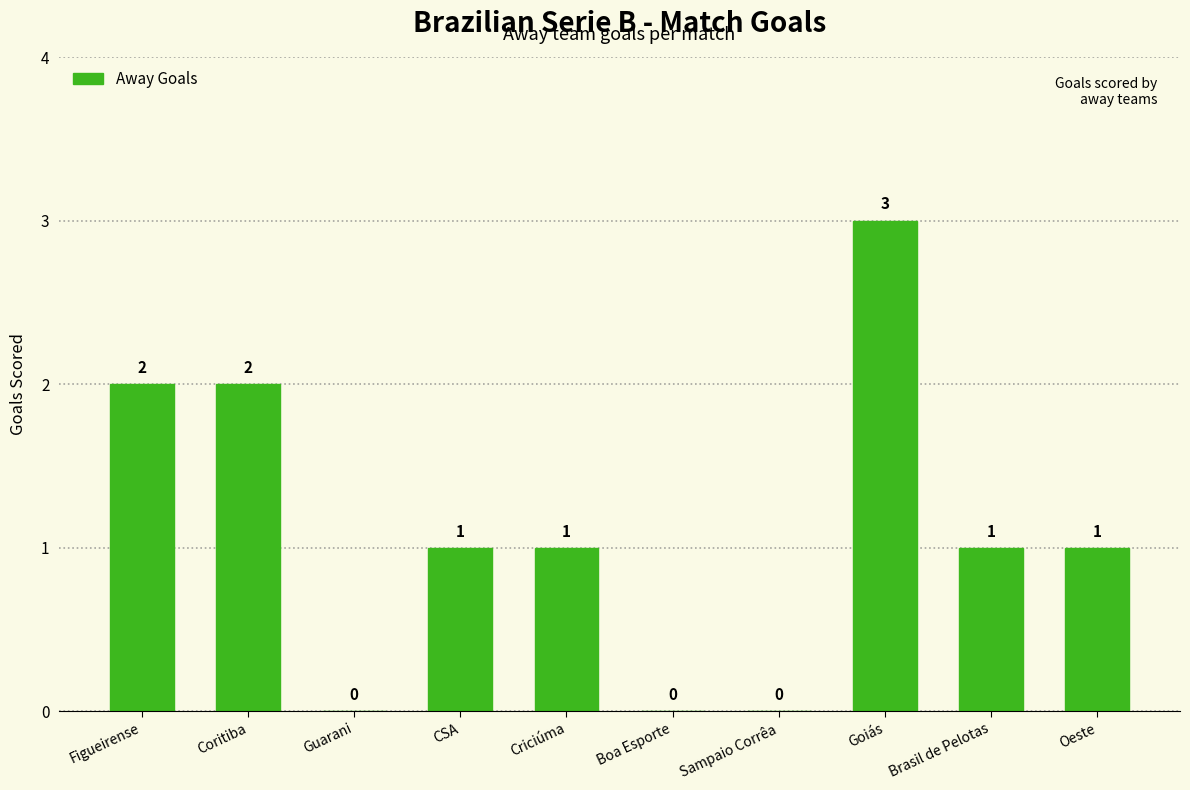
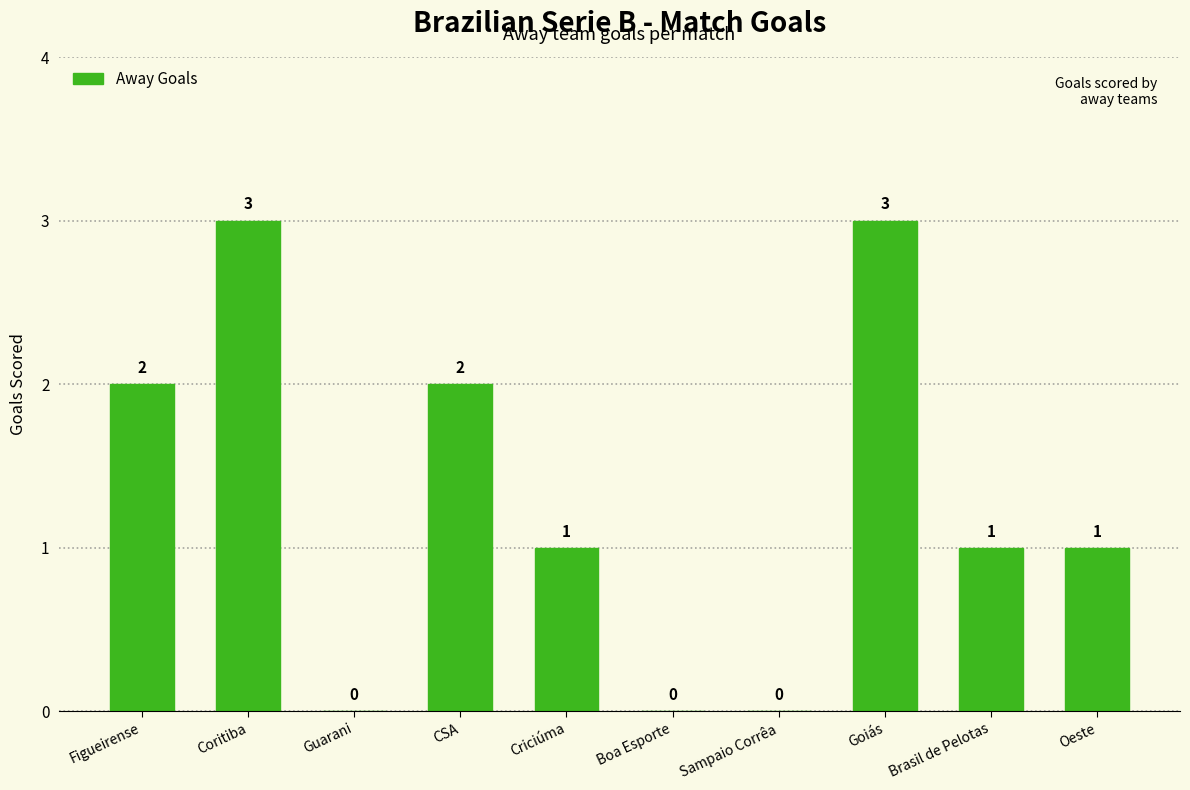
Coritiba: 2 -> 3
CSA: 1 -> 2
